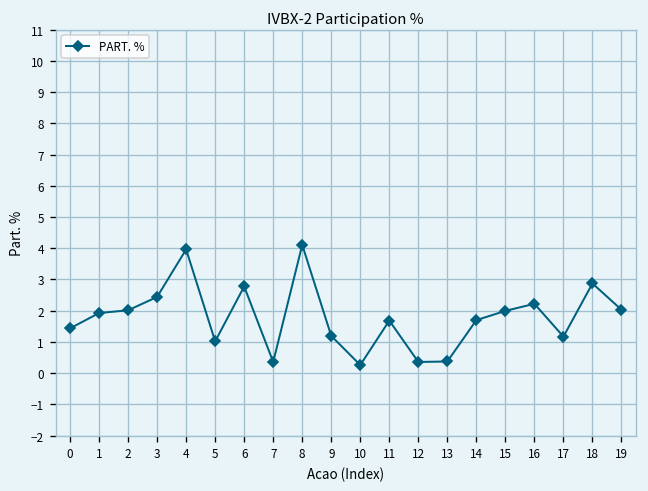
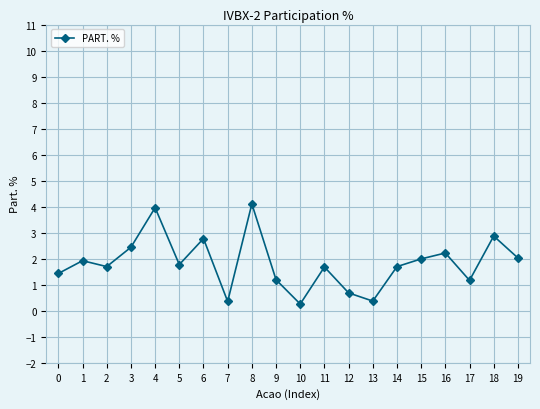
2: 2.0 -> 1.7
5: 1.0 -> 1.8
12: 0.4 -> 0.7
